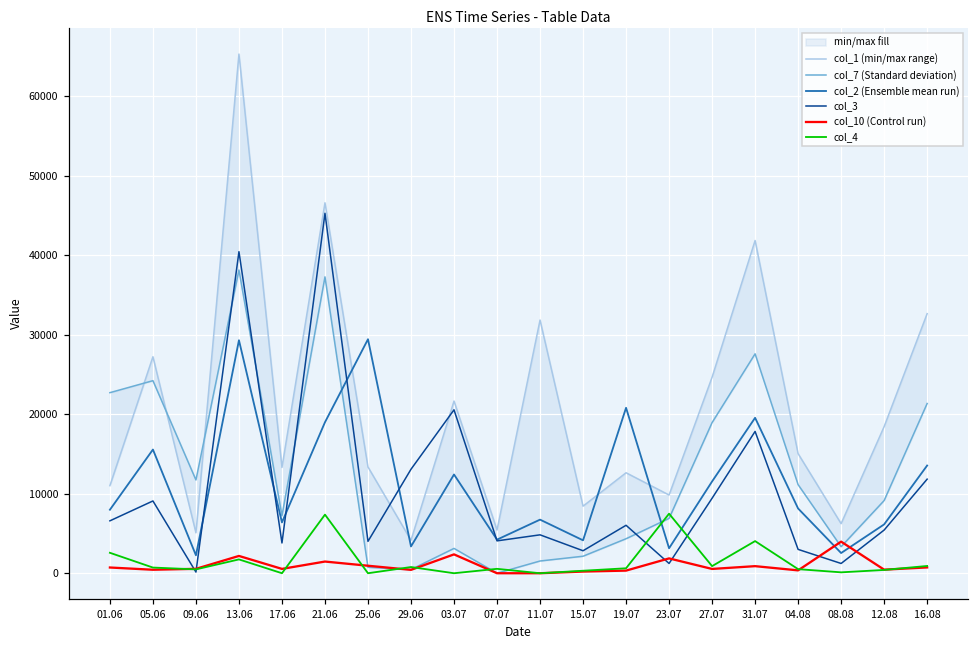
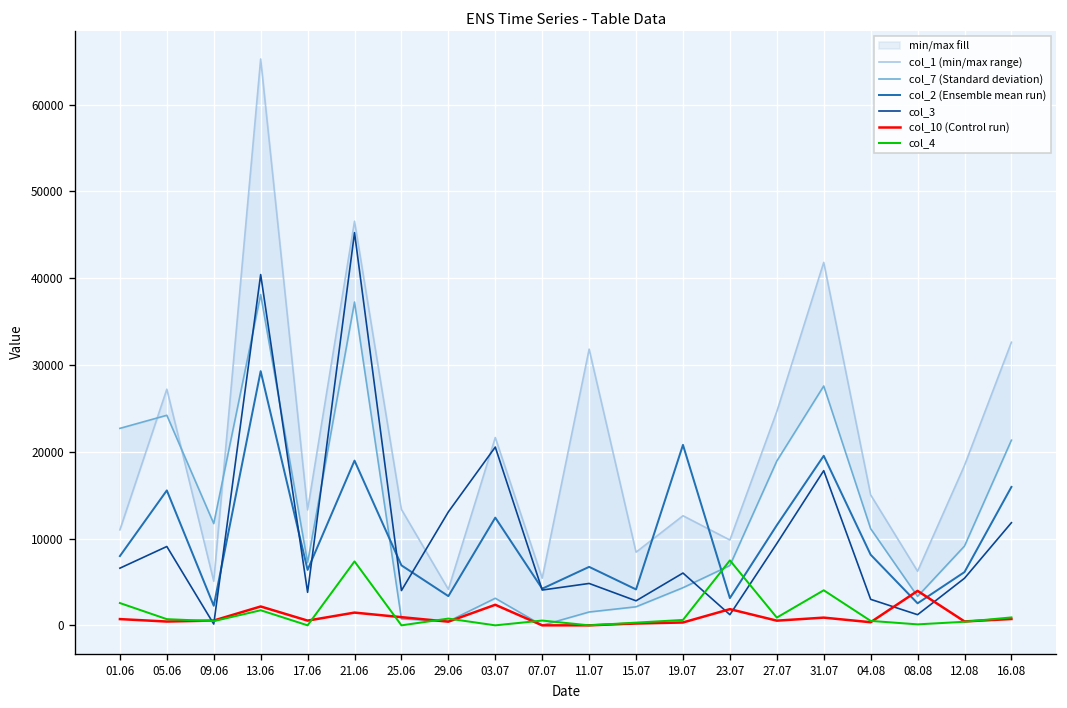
col_2 (Ensemble mean run), 25.06: 29000 -> 7000
col_2 (Ensemble mean run), 16.08: 14000 -> 16000
